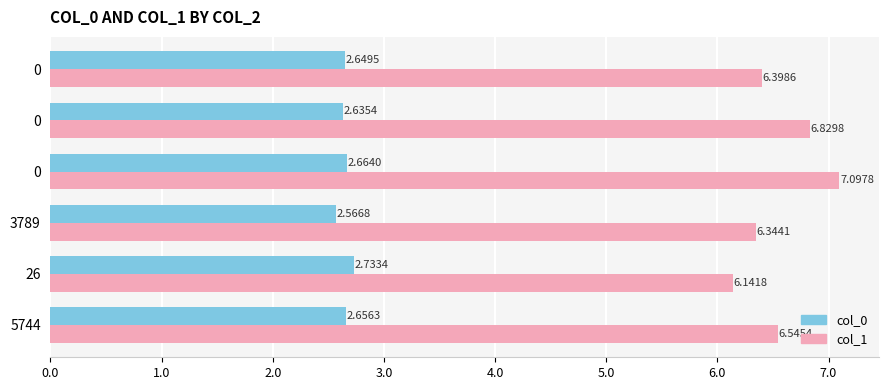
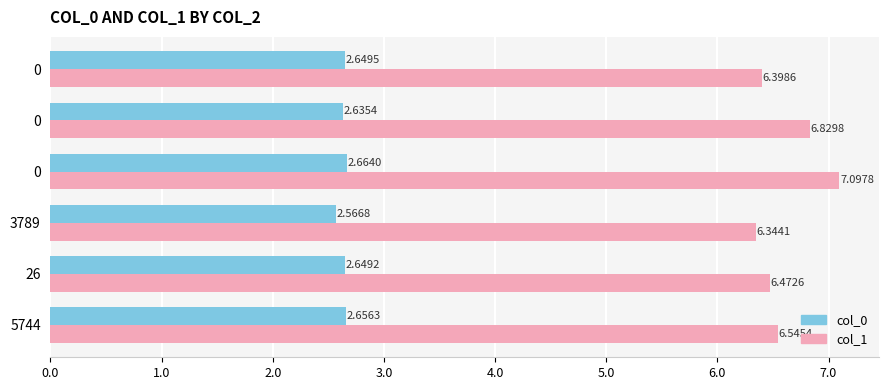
col_0, 26: 2.7334 -> 2.6492
col_1, 26: 6.1418 -> 6.4726
